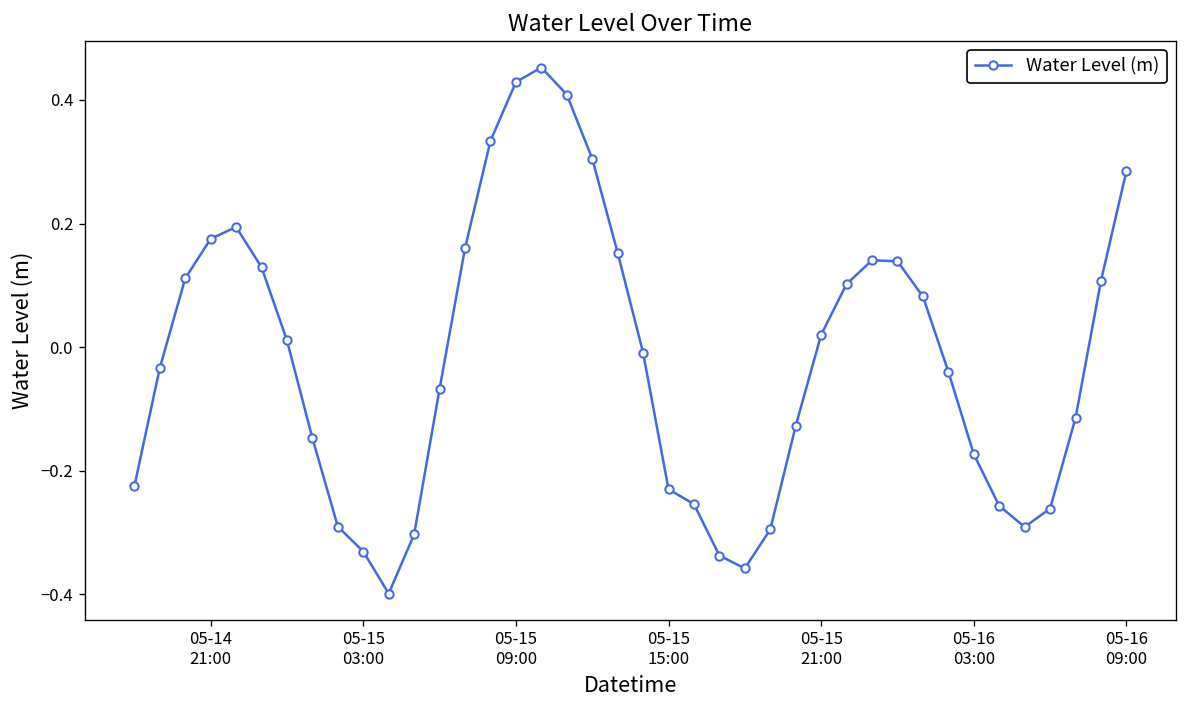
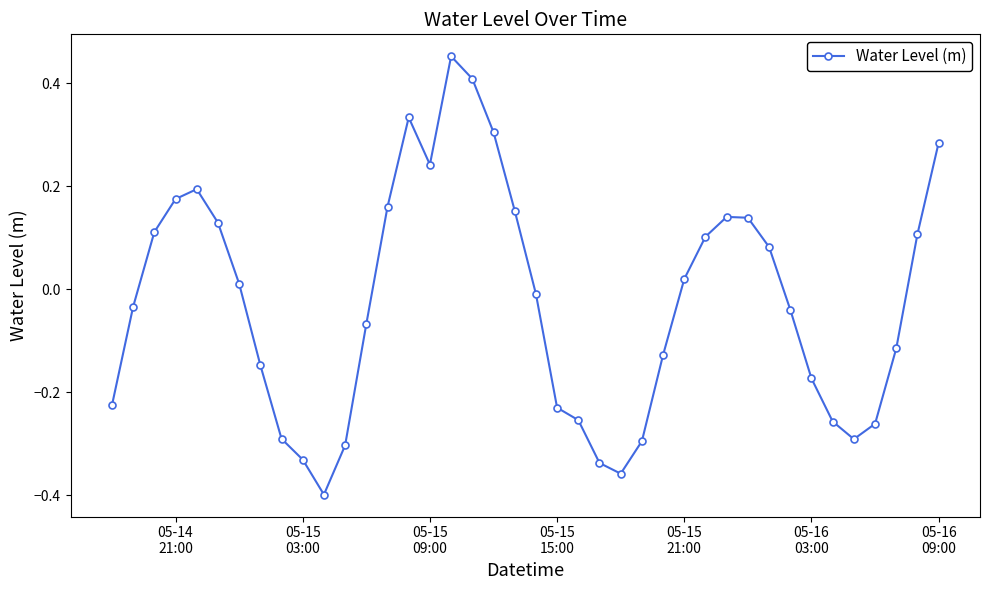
05-15 09:00: 0.43 -> 0.24
